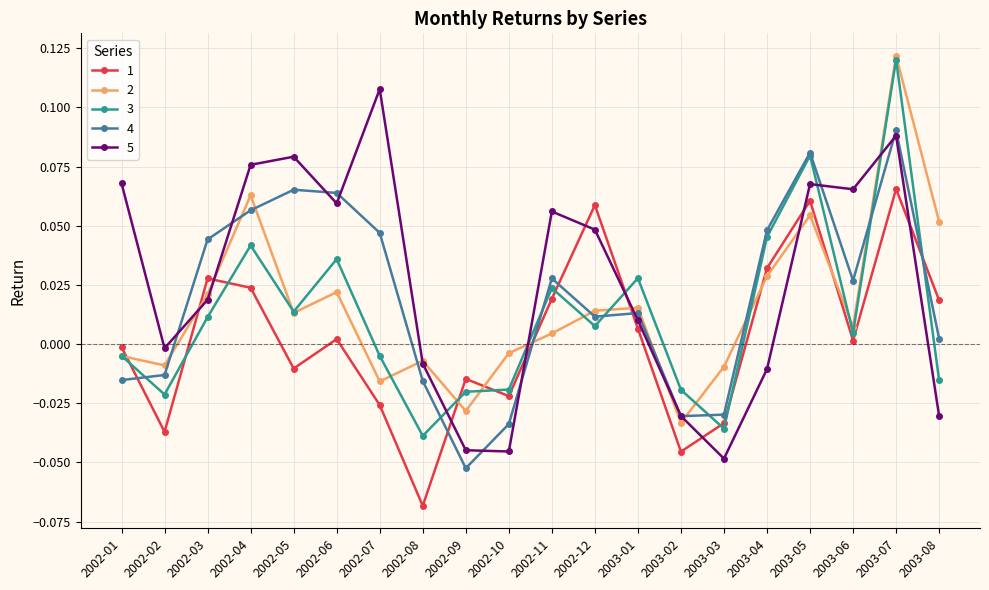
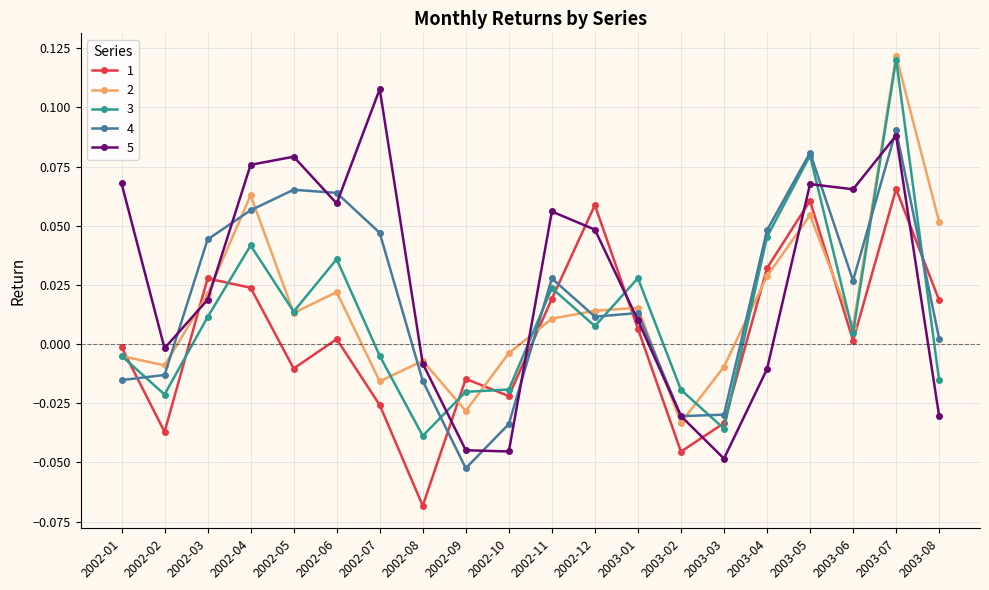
2, 2002-11: 0.004 -> 0.011
